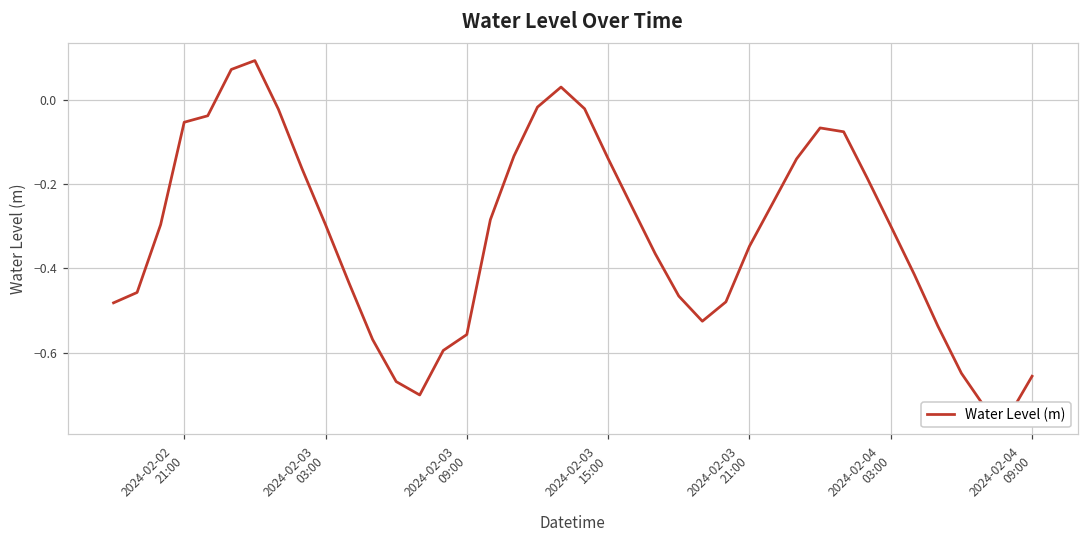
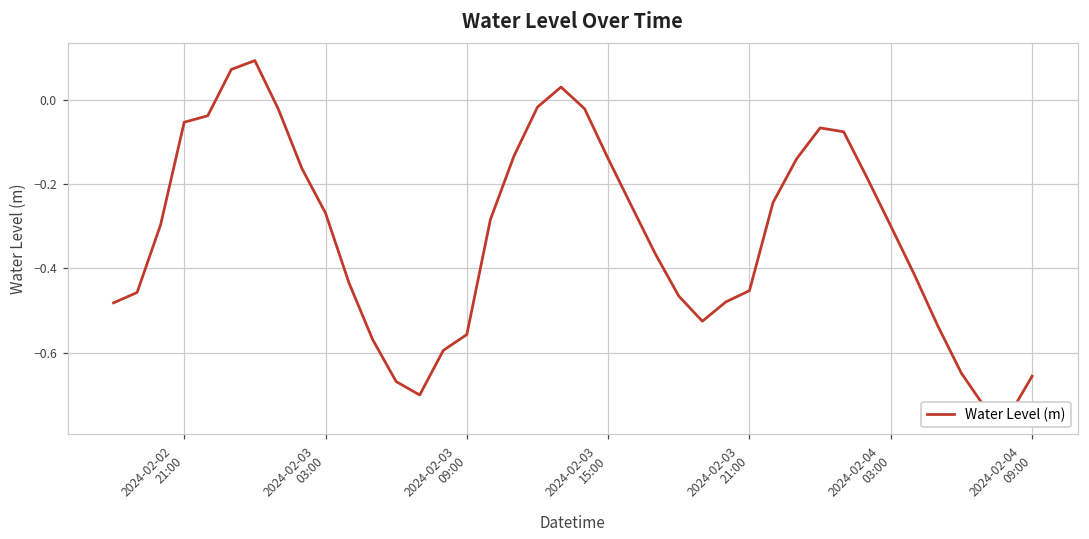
2024-02-03 03:00: -0.30 -> -0.27
2024-02-03 21:00: -0.35 -> -0.45
